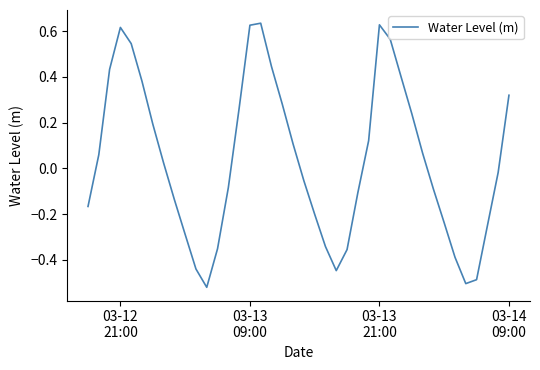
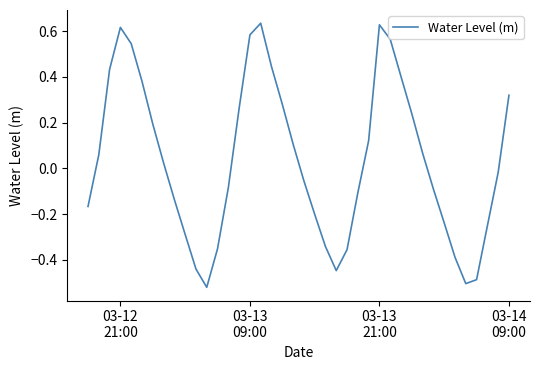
03-13 09:00: 0.63 -> 0.58
